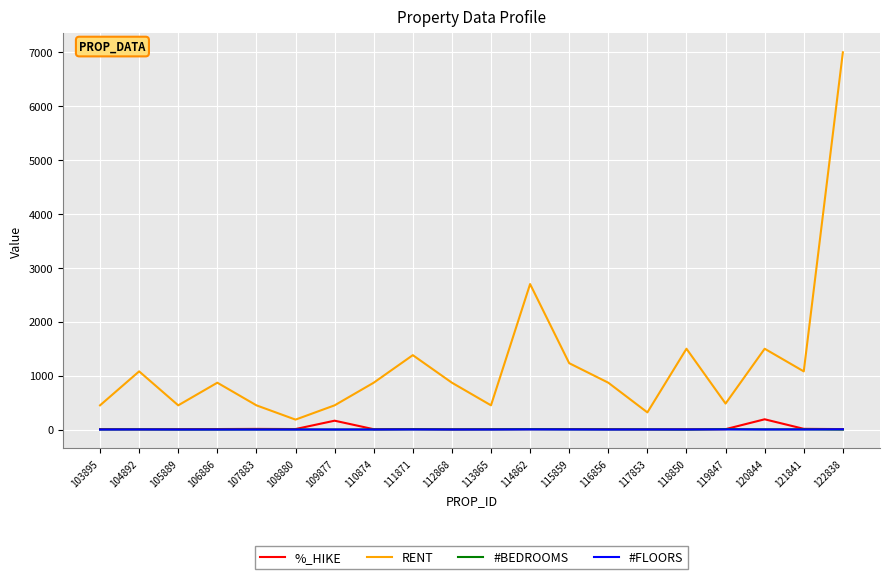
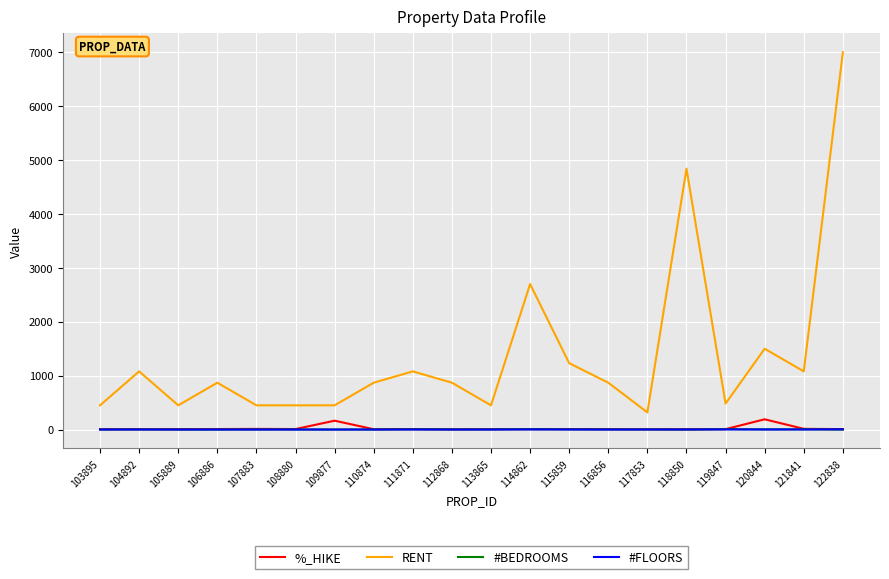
RENT, 108880: 200 -> 500
RENT, 111871: 1400 -> 1100
RENT, 118850: 1500 -> 4800
